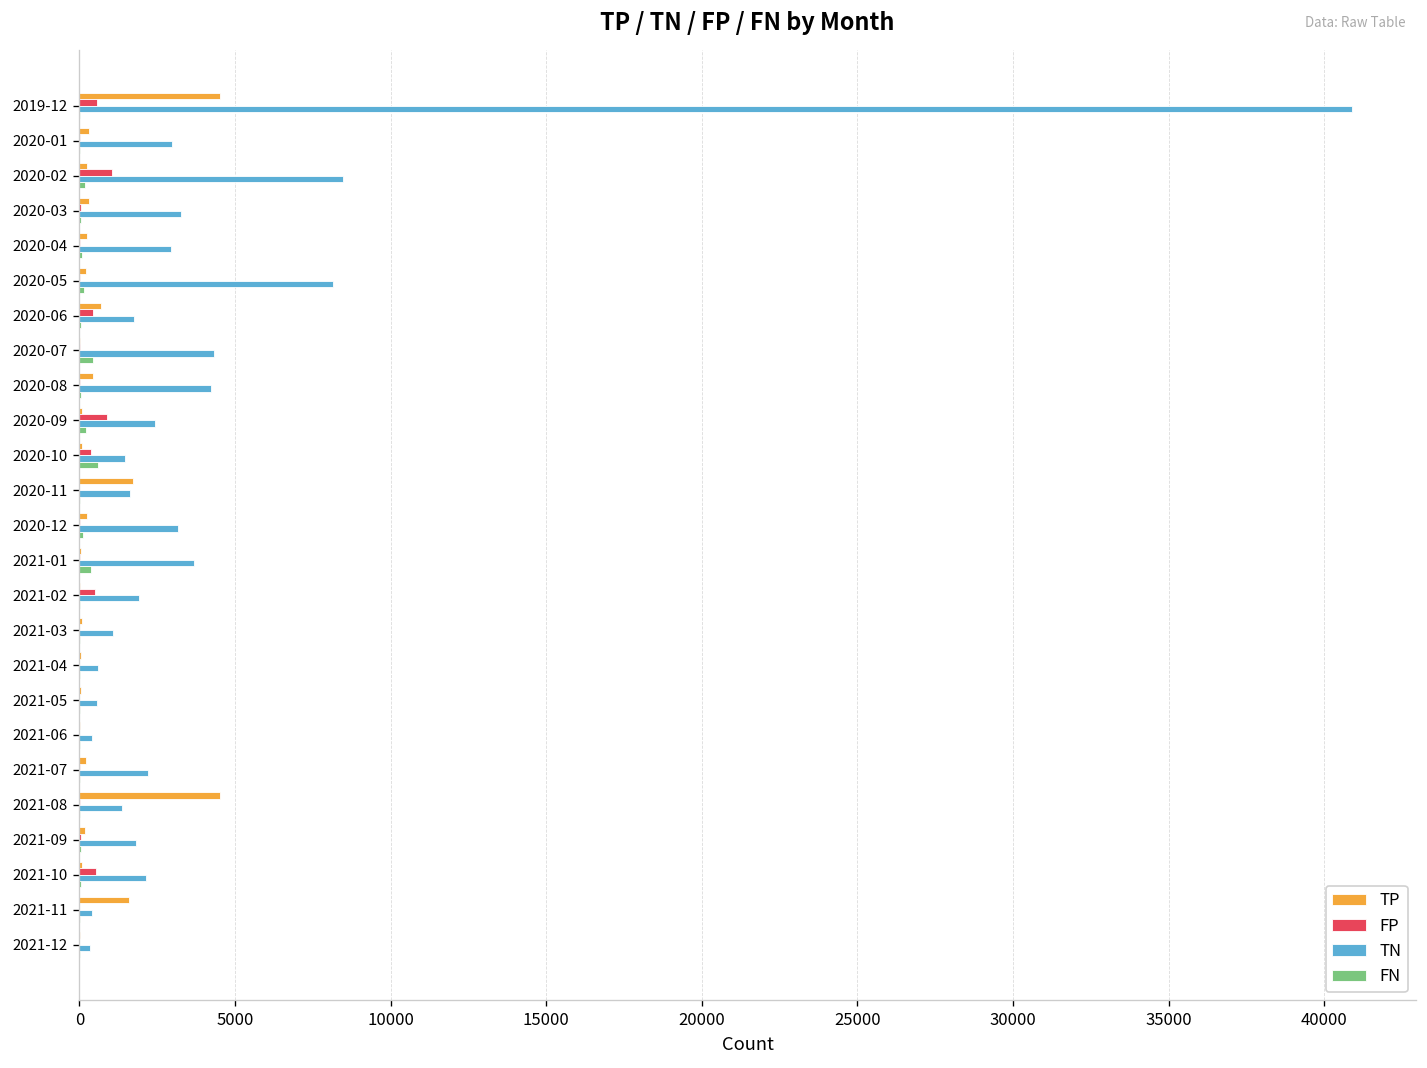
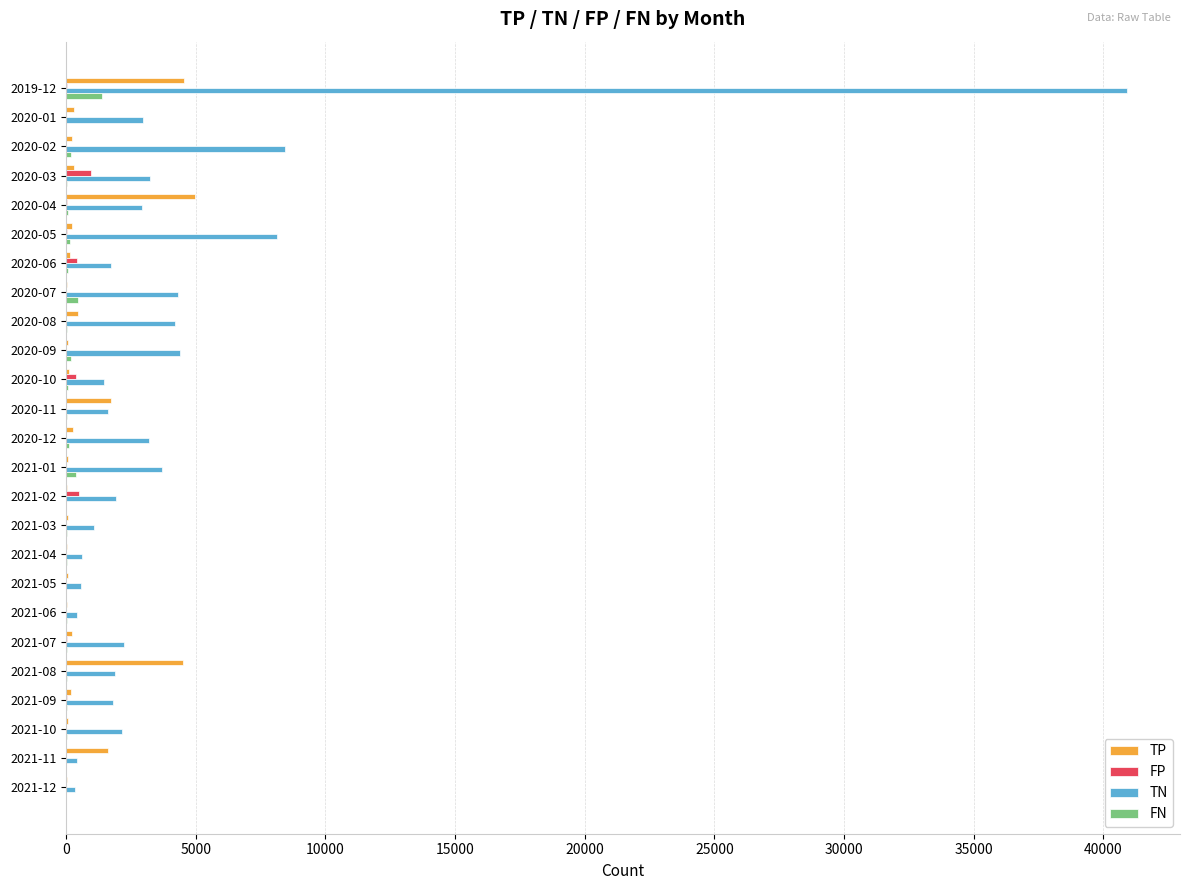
FP, 2019-12: 600 -> 0
FN, 2019-12: 0 -> 1400
FP, 2020-02: 1100 -> 0
FP, 2020-03: 0 -> 900
TP, 2020-04: 200 -> 5000
TP, 2020-06: 700 -> 100
FP, 2020-09: 900 -> 0
TN, 2020-09: 2400 -> 4400
FN, 2020-10: 600 -> 100
TN, 2021-08: 1400 -> 1900
FP, 2021-10: 500 -> 0
